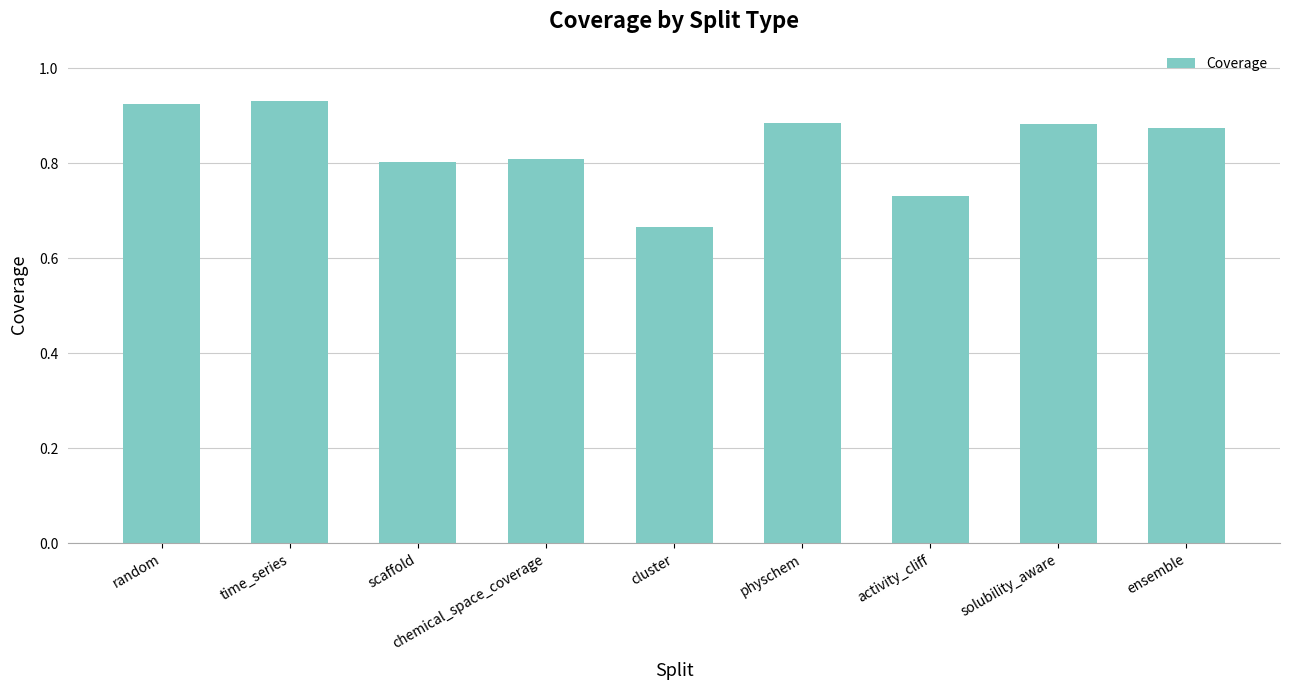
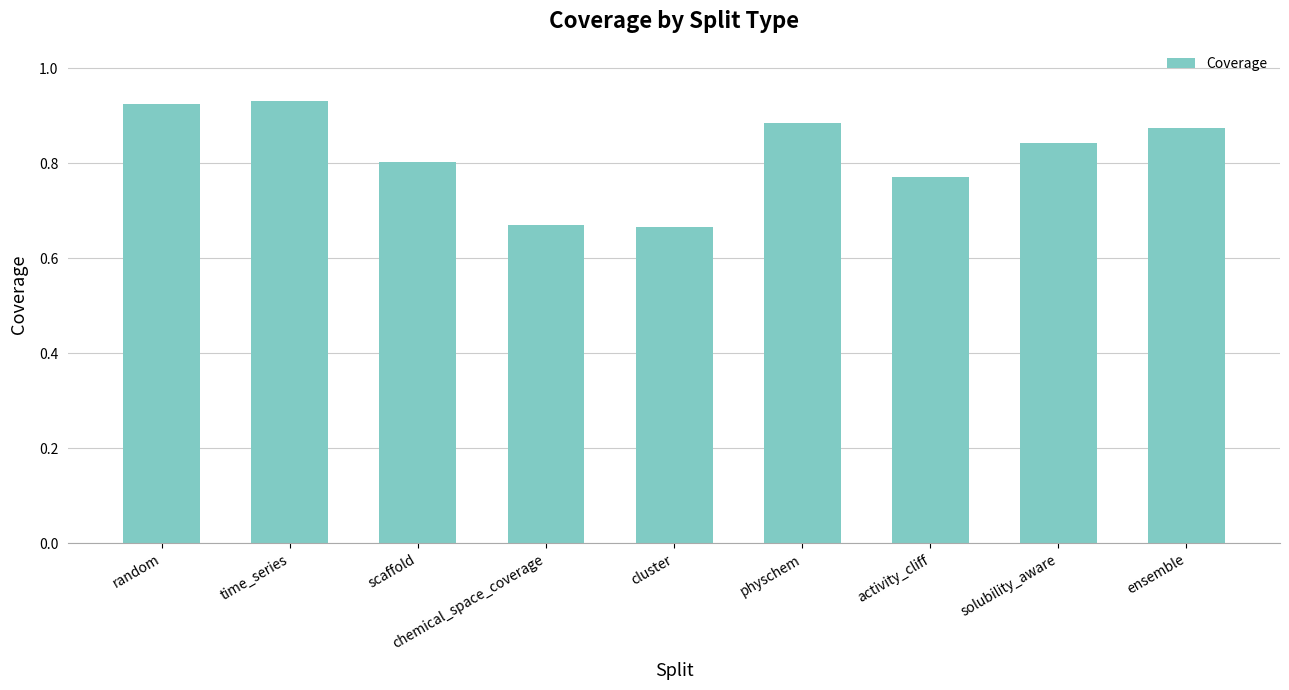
chemical_space_coverage: 0.81 -> 0.67
activity_cliff: 0.73 -> 0.77
solubility_aware: 0.88 -> 0.84
